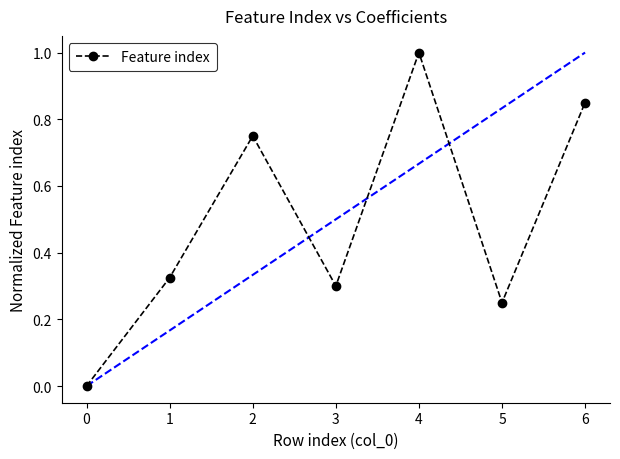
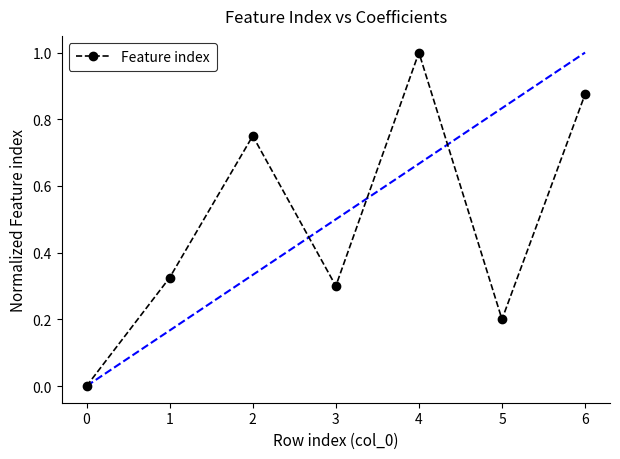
Feature index, 5: 0.25 -> 0.20
Feature index, 6: 0.85 -> 0.88
